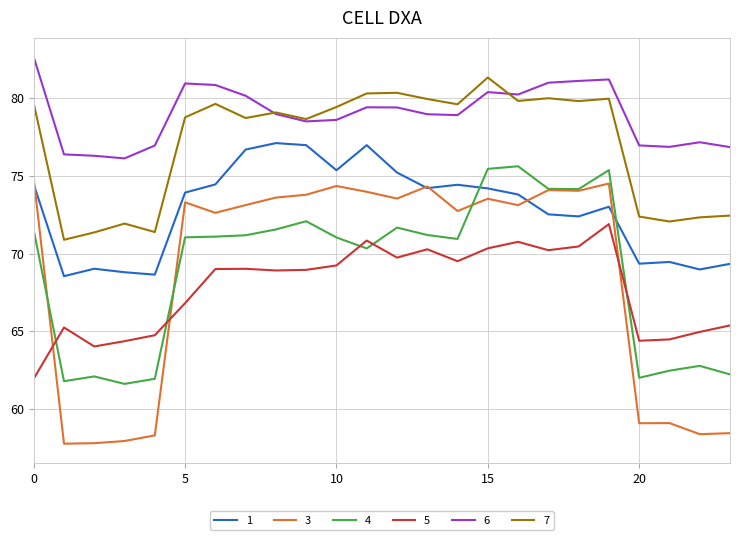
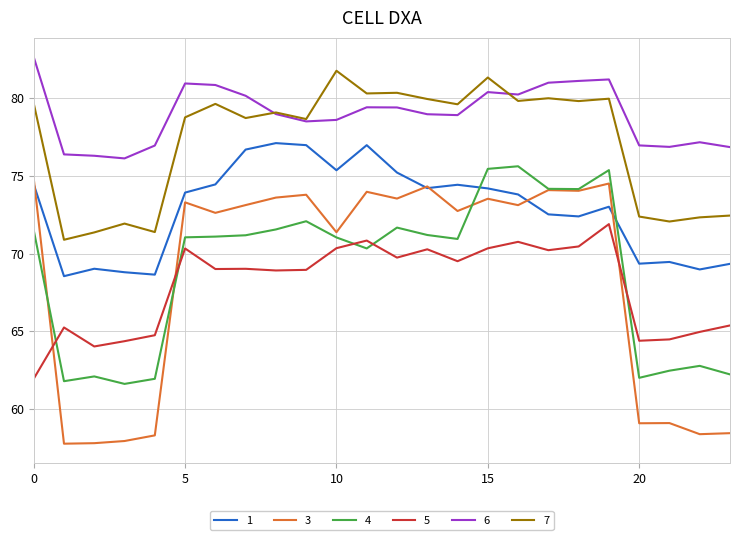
5, 5: 66.8 -> 70.3
3, 10: 74.4 -> 71.4
5, 10: 69.2 -> 70.3
7, 10: 79.4 -> 81.8
